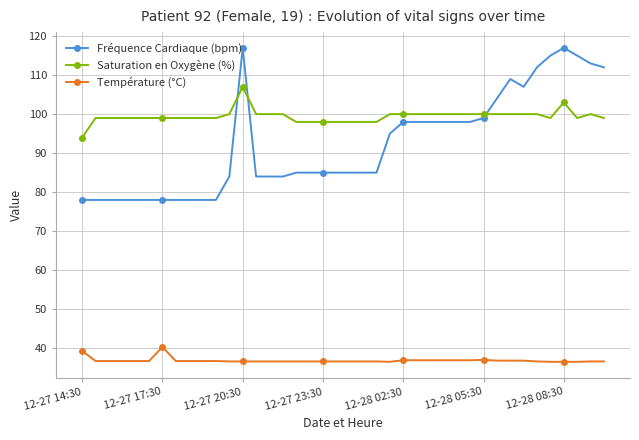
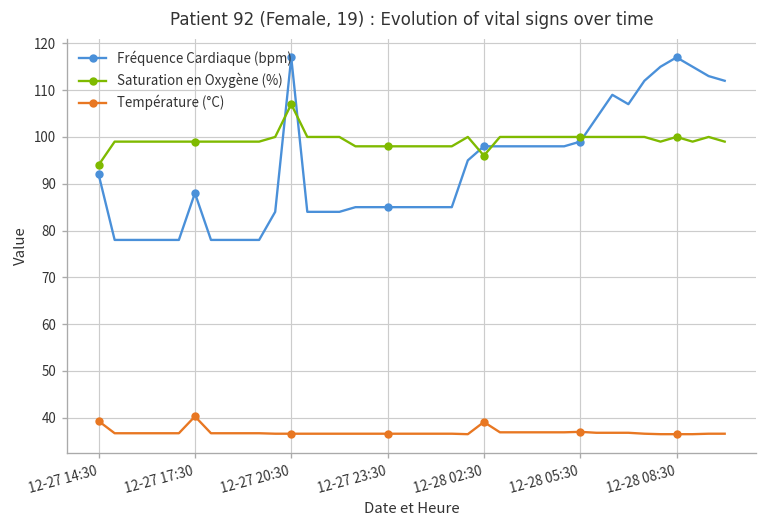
Fréquence Cardiaque (bpm), 12-27 14:30: 78 -> 92
Fréquence Cardiaque (bpm), 12-27 17:30: 78 -> 88
Saturation en Oxygène (%), 12-28 02:30: 100 -> 96
Température (°C), 12-28 02:30: 37 -> 39
Saturation en Oxygène (%), 12-28 08:30: 103 -> 100
